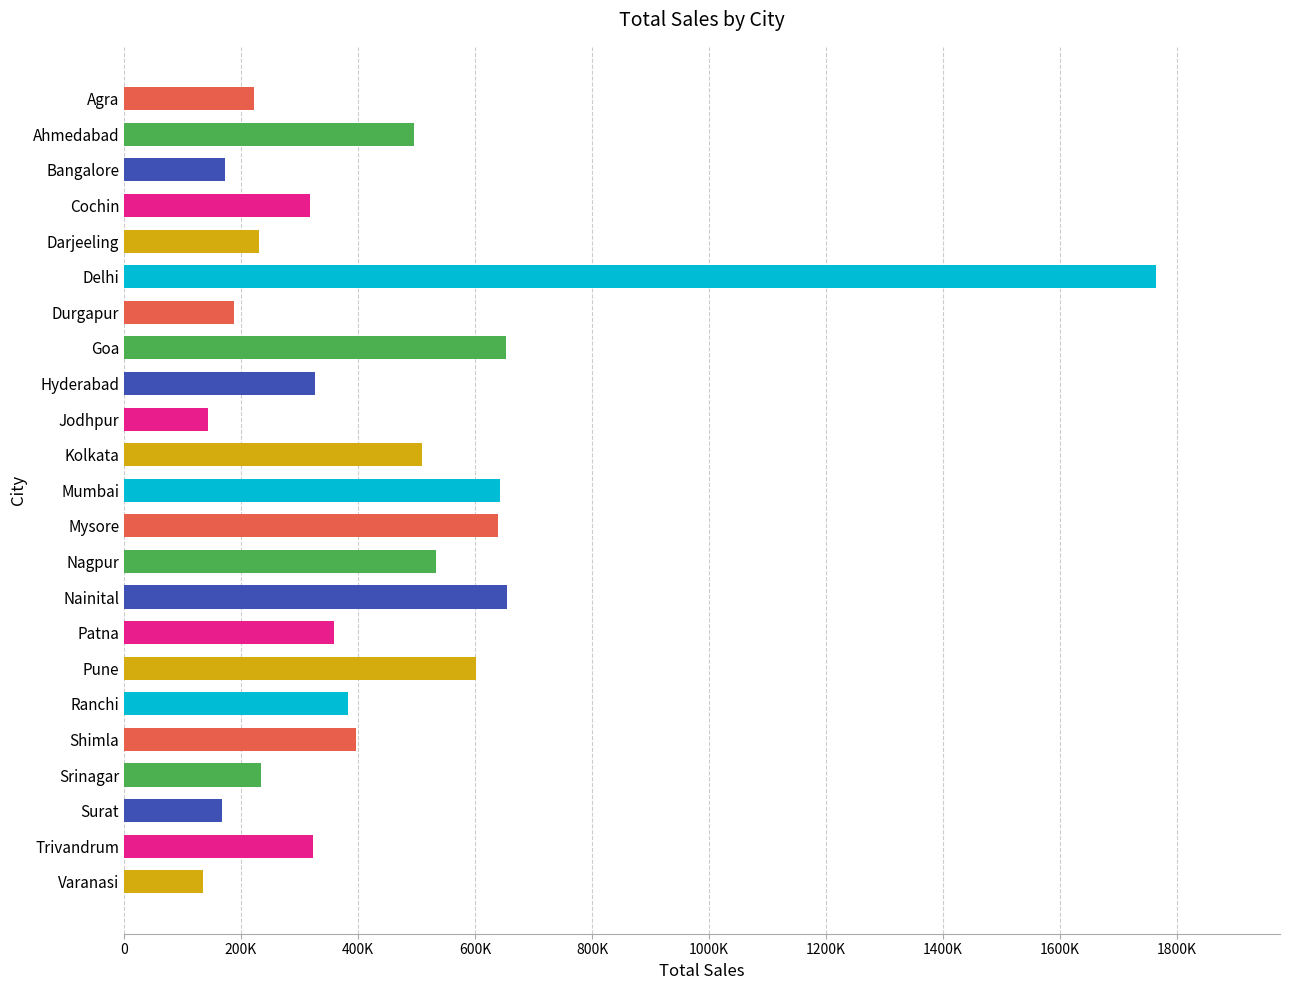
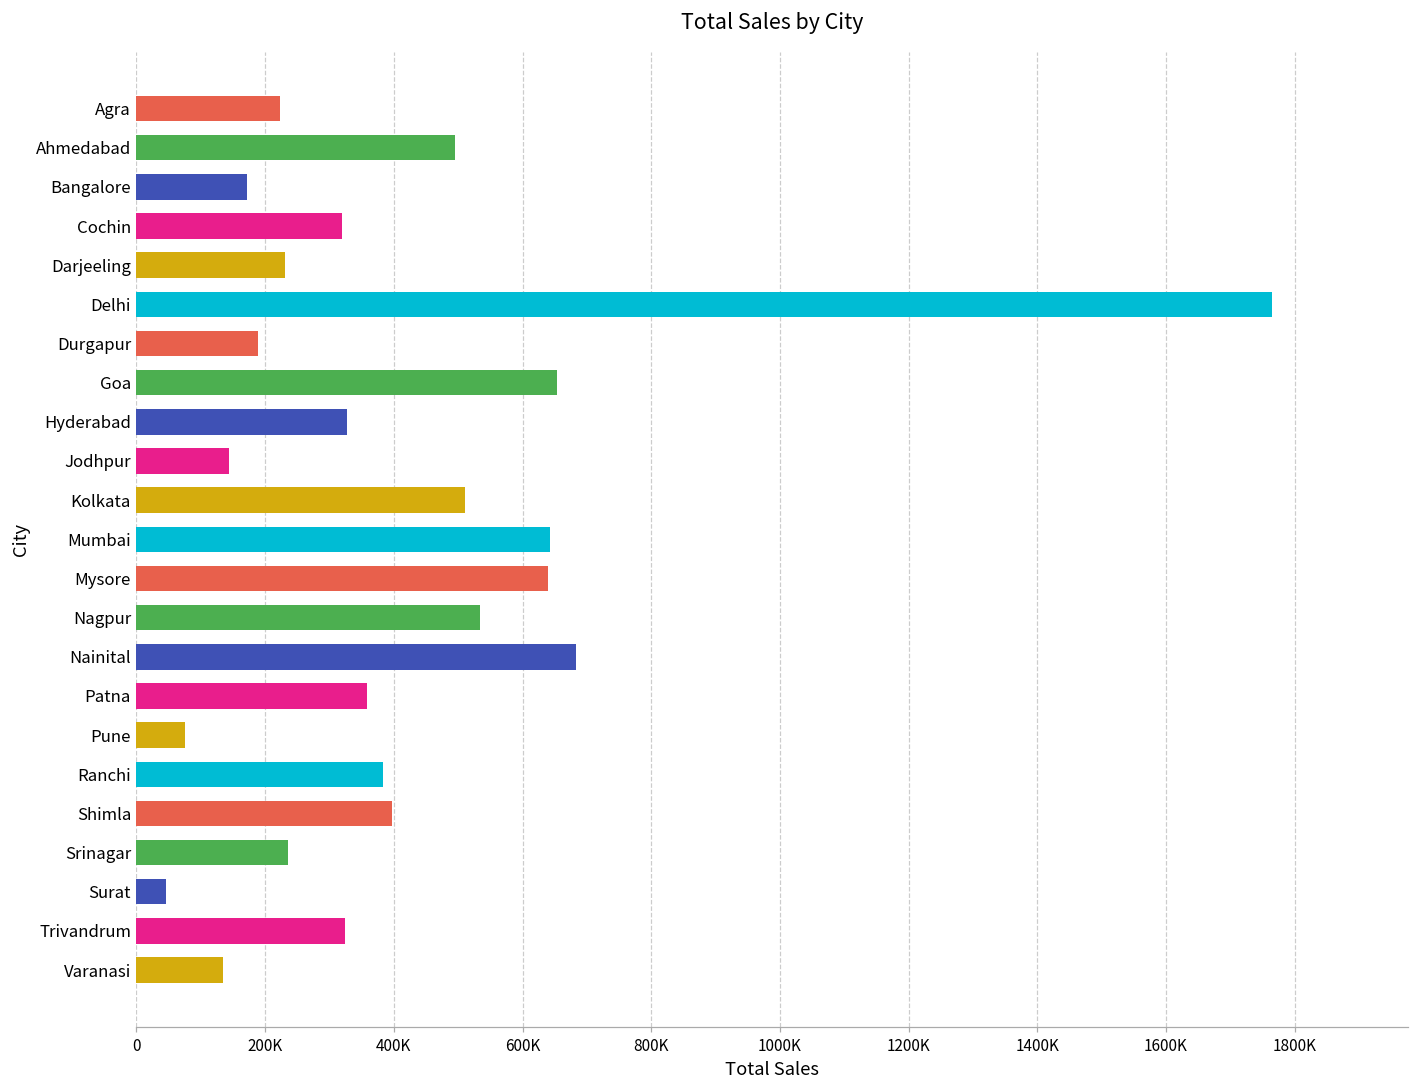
Nainital: 660000 -> 680000
Pune: 600000 -> 80000
Surat: 170000 -> 50000
